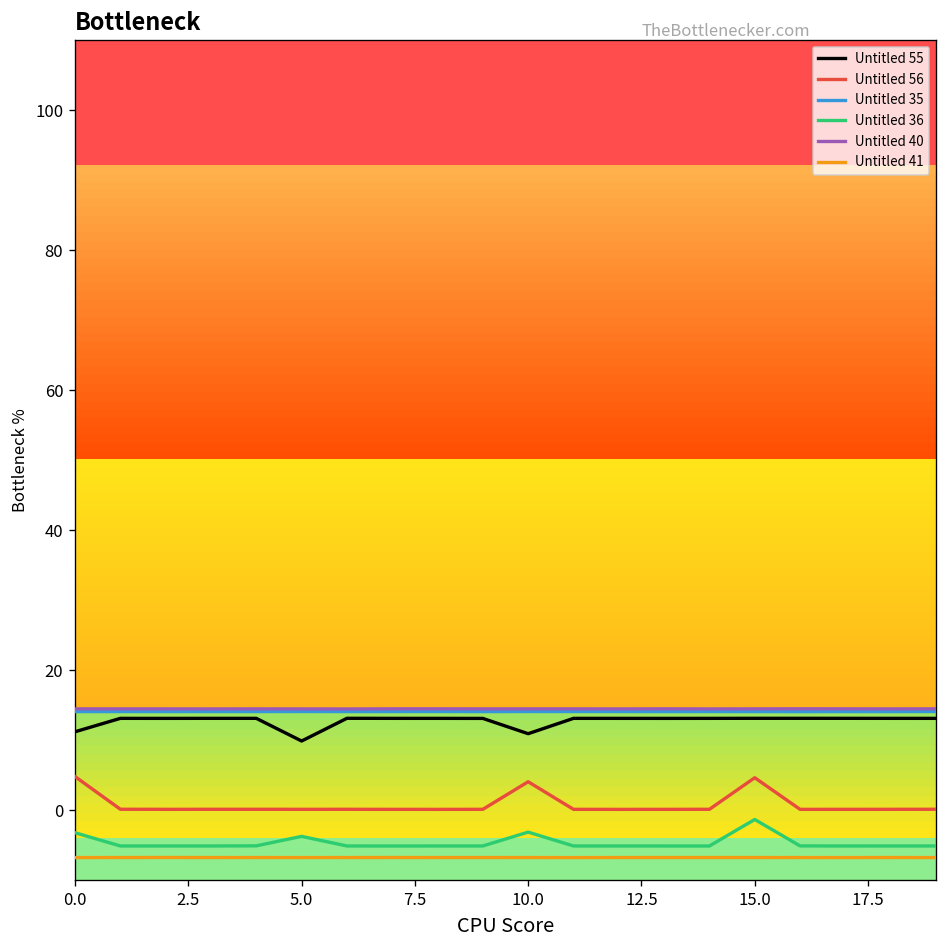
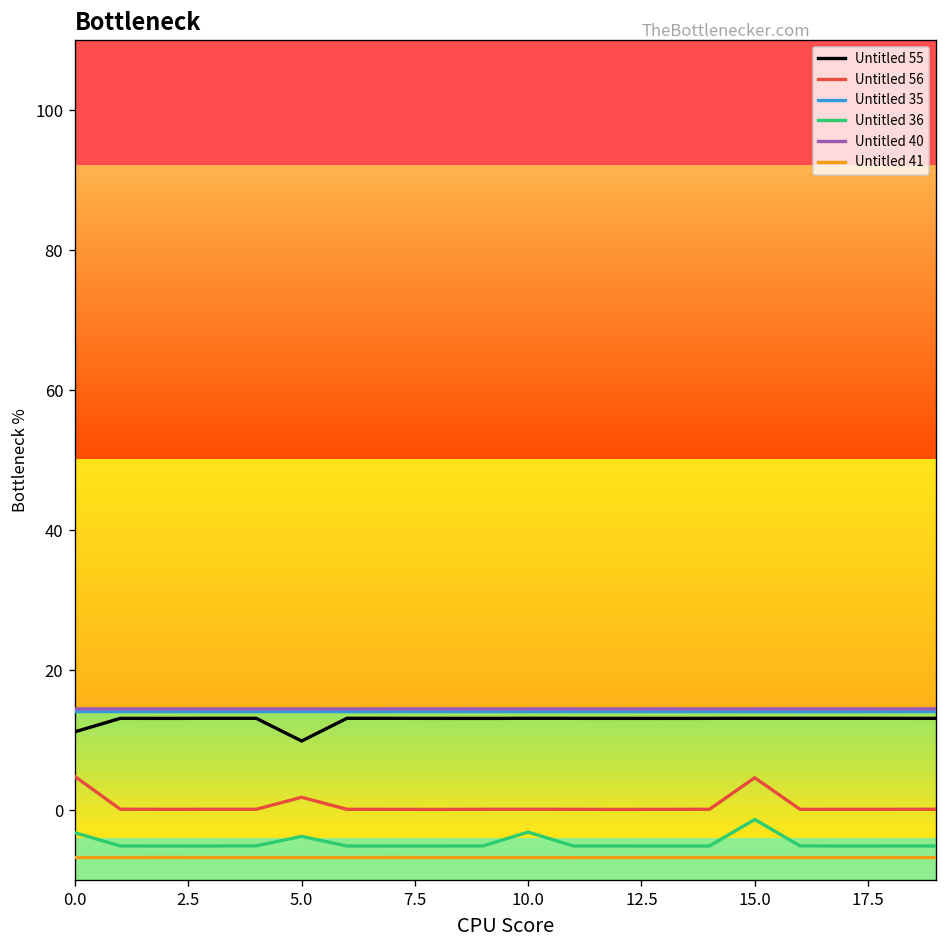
Untitled 56, 5.0: 0 -> 2
Untitled 55, 10.0: 11 -> 13
Untitled 56, 10.0: 4 -> 0
